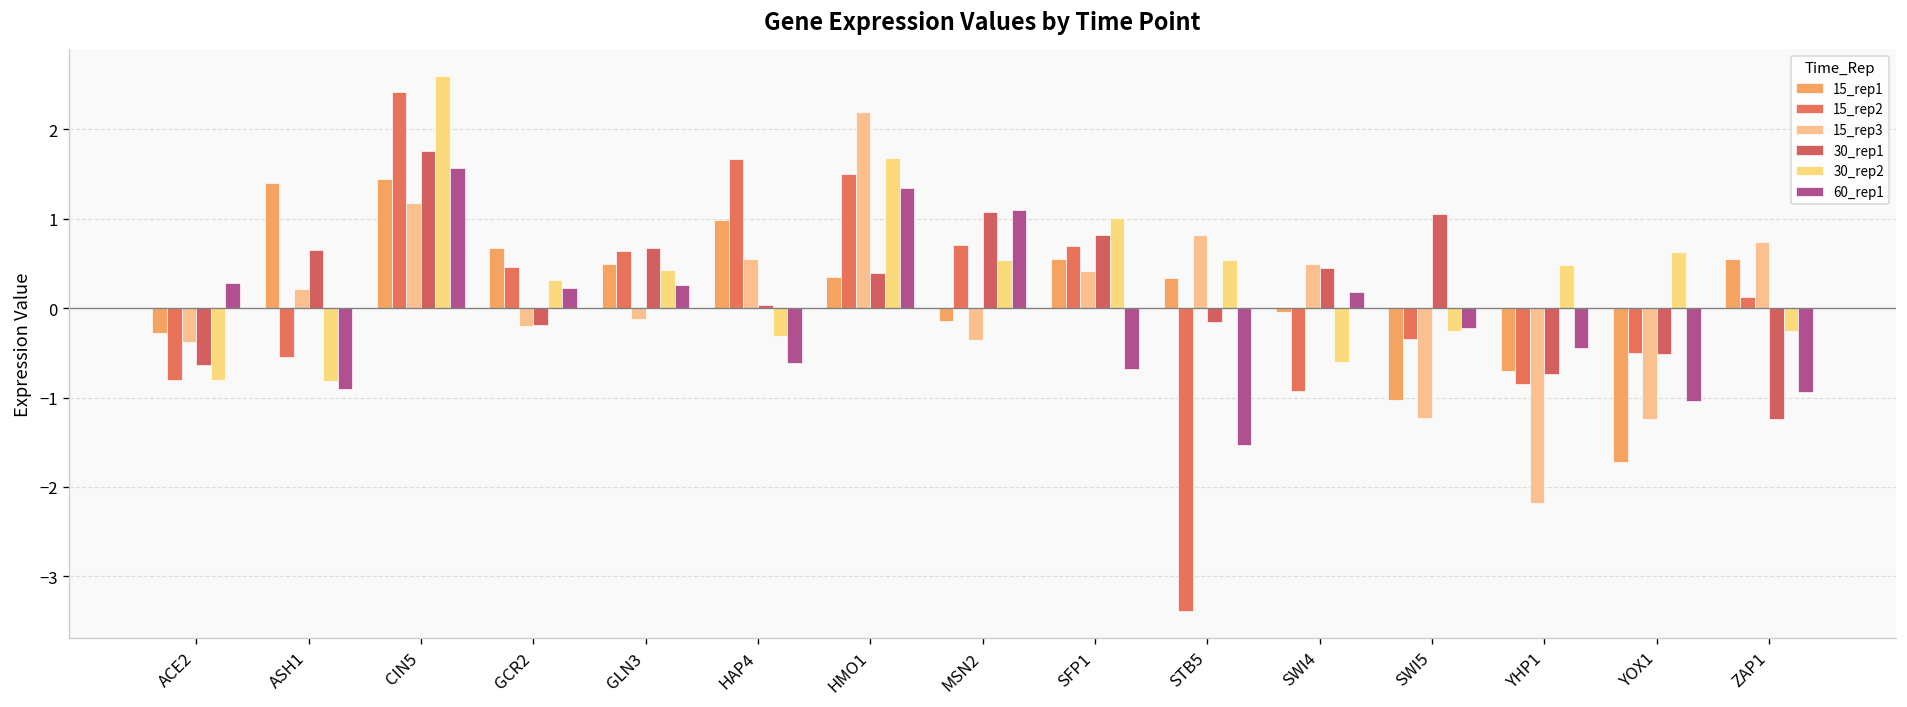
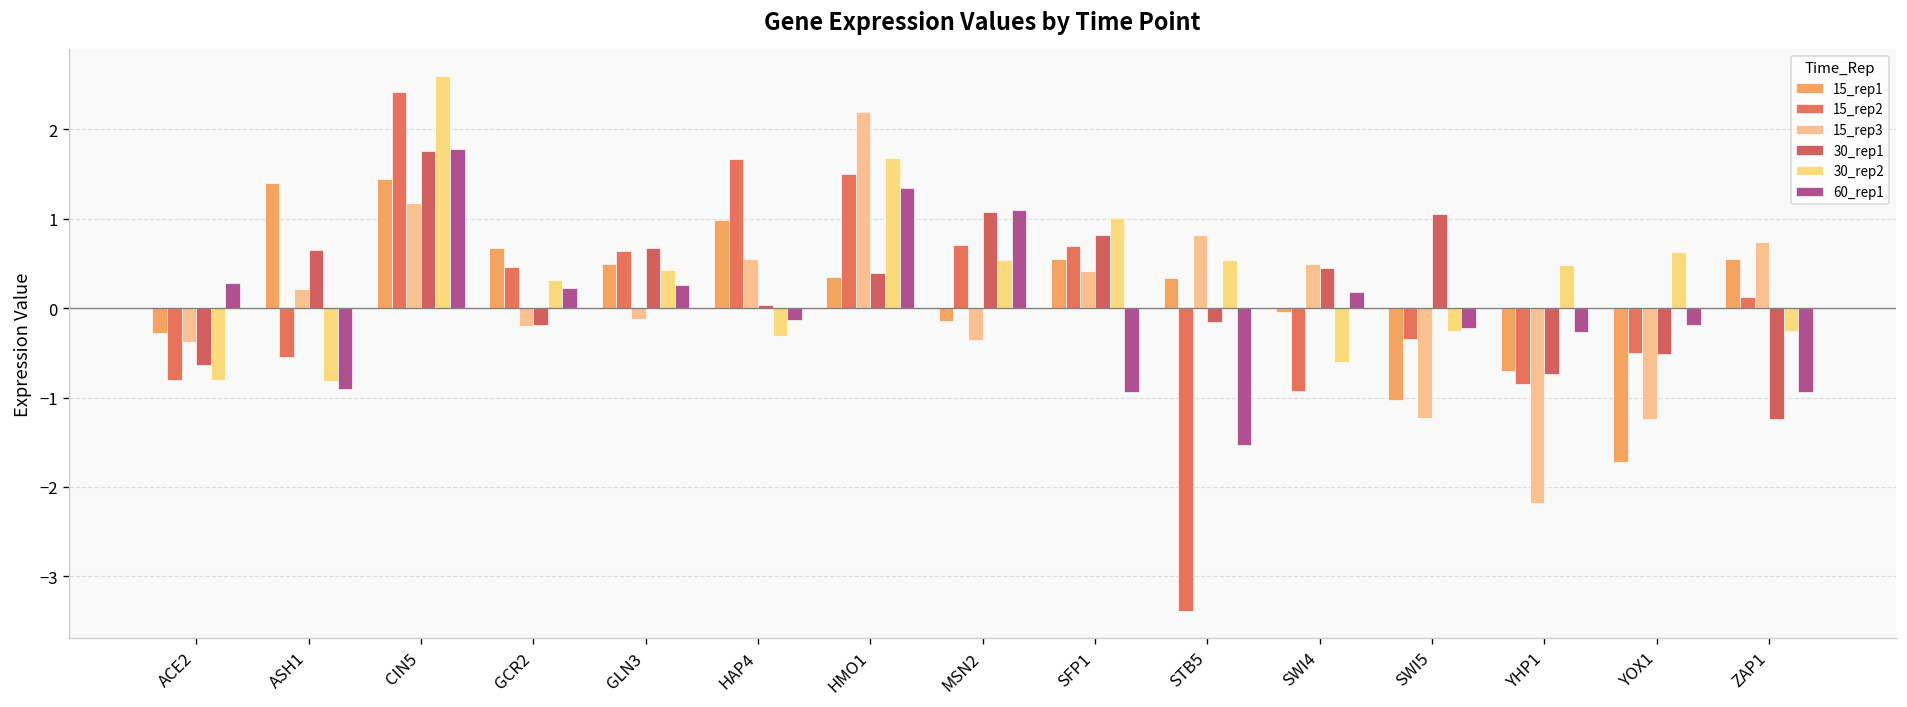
60_rep1, CIN5: 1.6 -> 1.8
60_rep1, HAP4: -0.6 -> -0.1
60_rep1, SFP1: -0.7 -> -0.9
60_rep1, YHP1: -0.4 -> -0.3
60_rep1, YOX1: -1.0 -> -0.2
